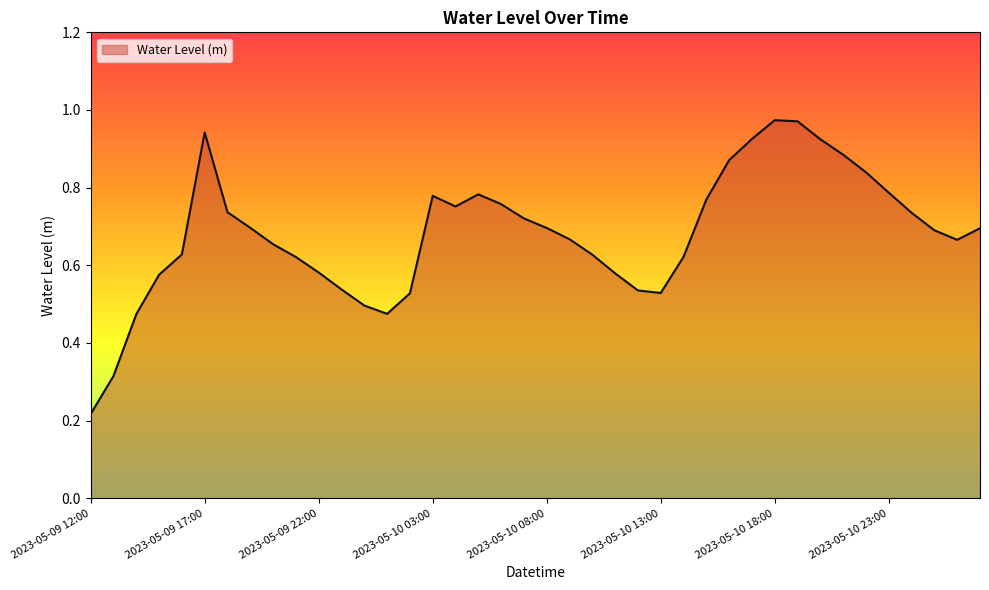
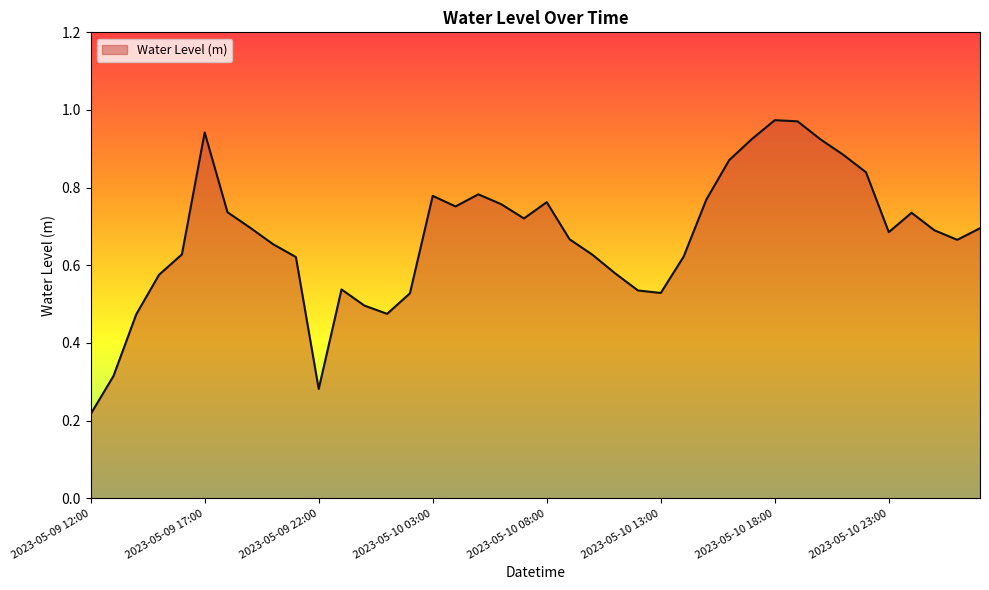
2023-05-09 22:00: 0.58 -> 0.28
2023-05-10 08:00: 0.70 -> 0.76
2023-05-10 23:00: 0.79 -> 0.69
